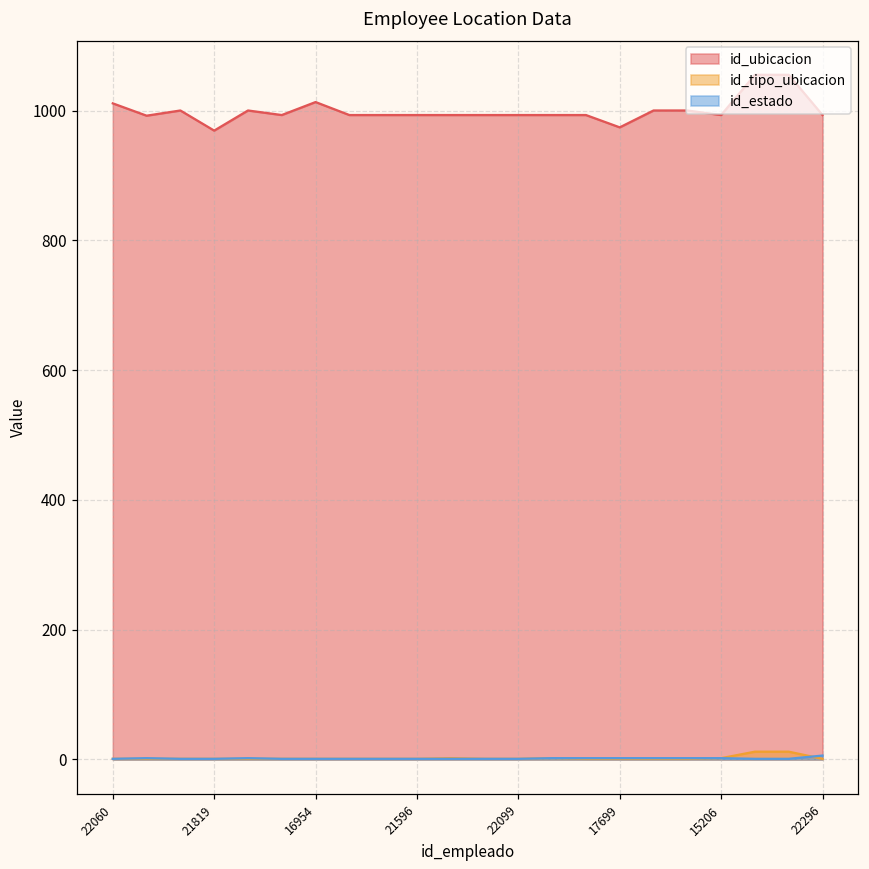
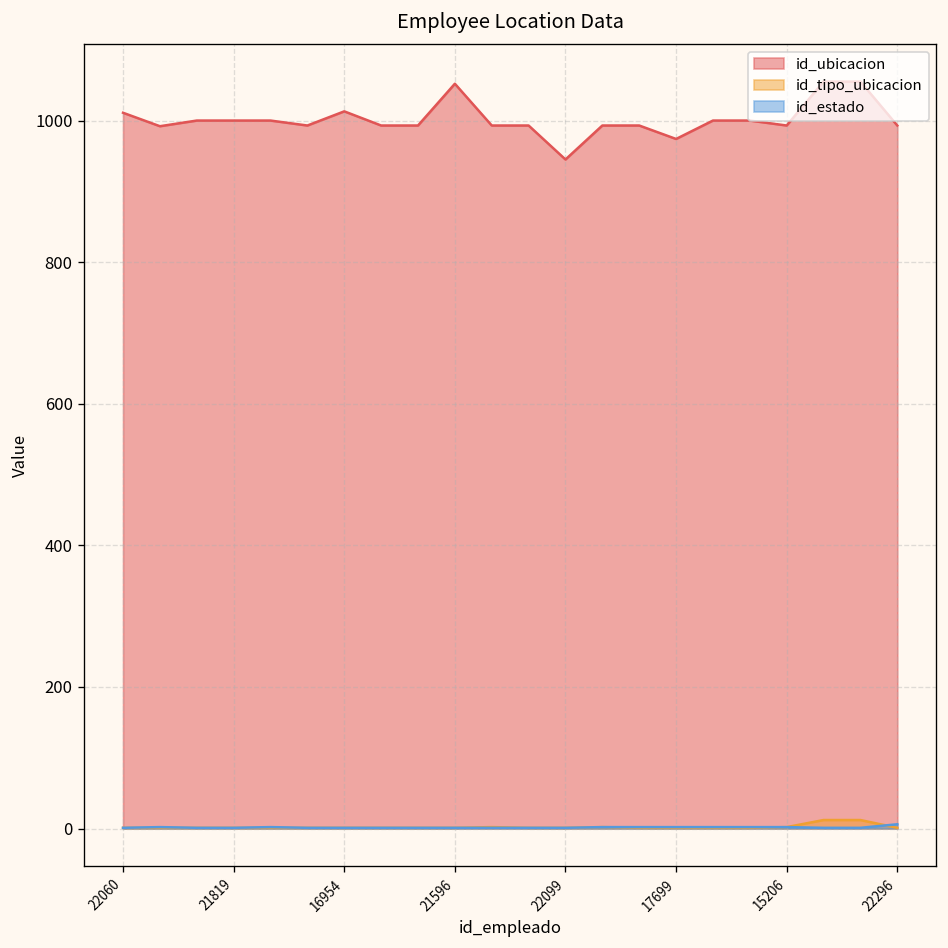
id_ubicacion, 21819: 970 -> 1000
id_ubicacion, 21596: 990 -> 1050
id_ubicacion, 22099: 990 -> 950
